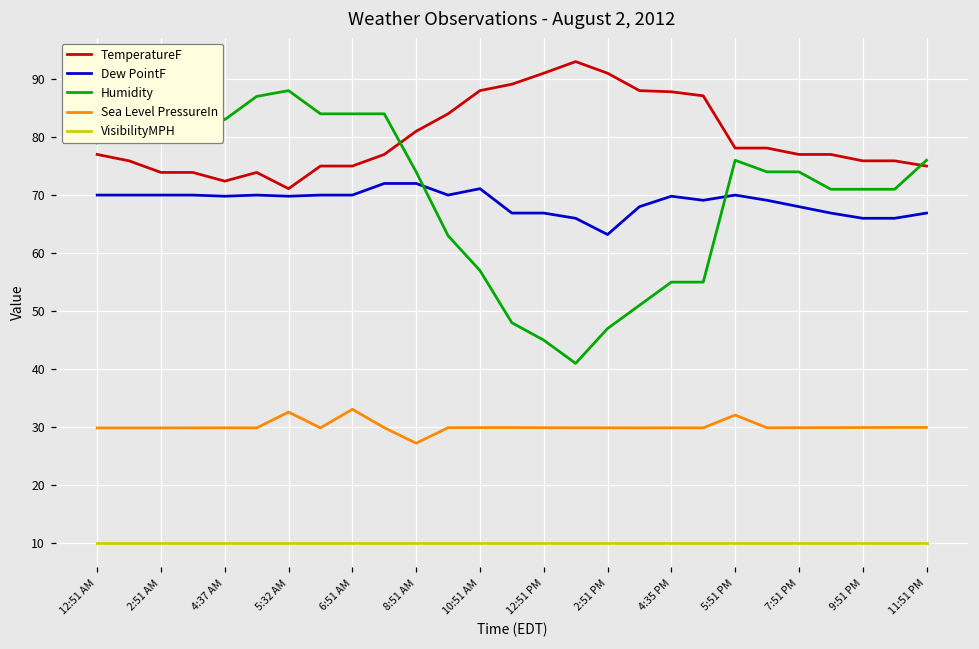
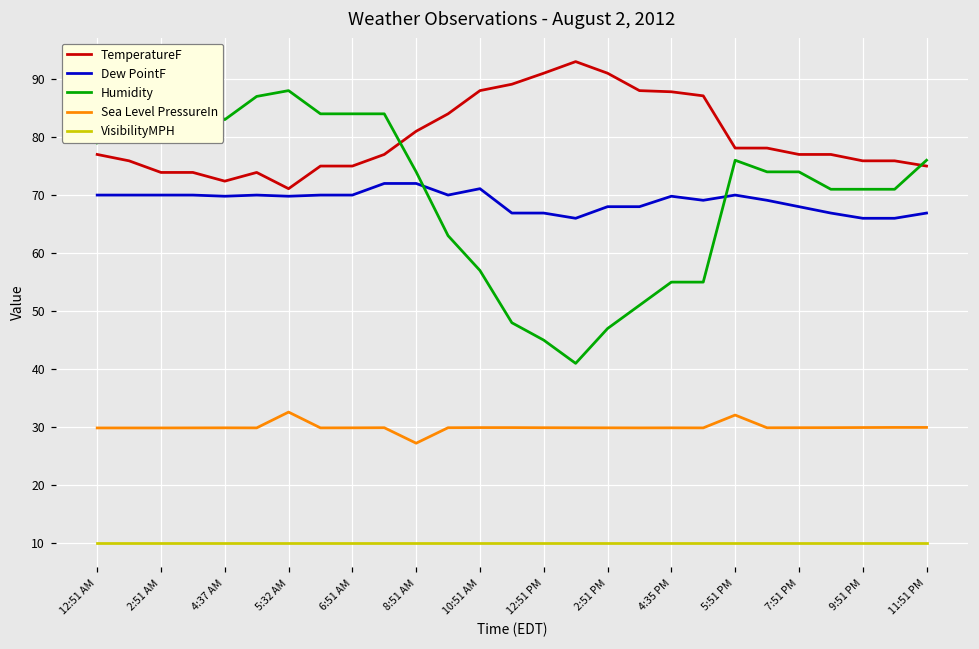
Sea Level PressureIn, 6:51 AM: 33 -> 30
Dew PointF, 2:51 PM: 63 -> 68
